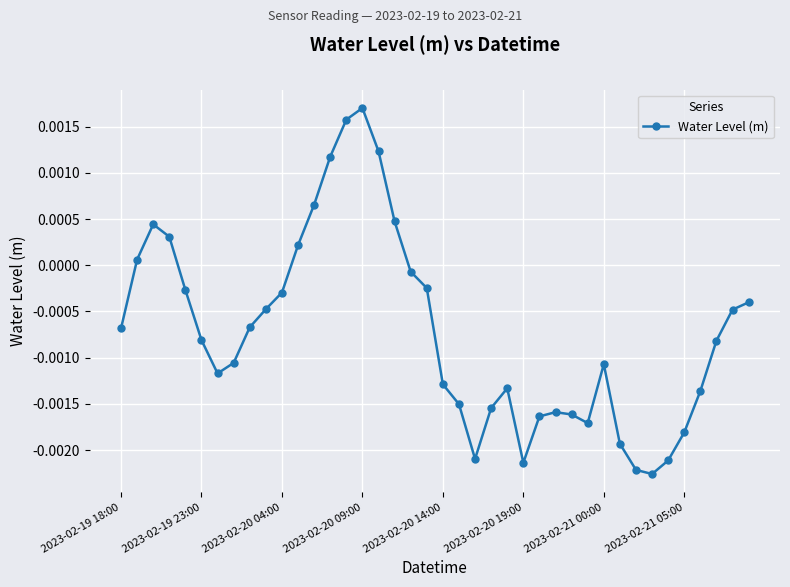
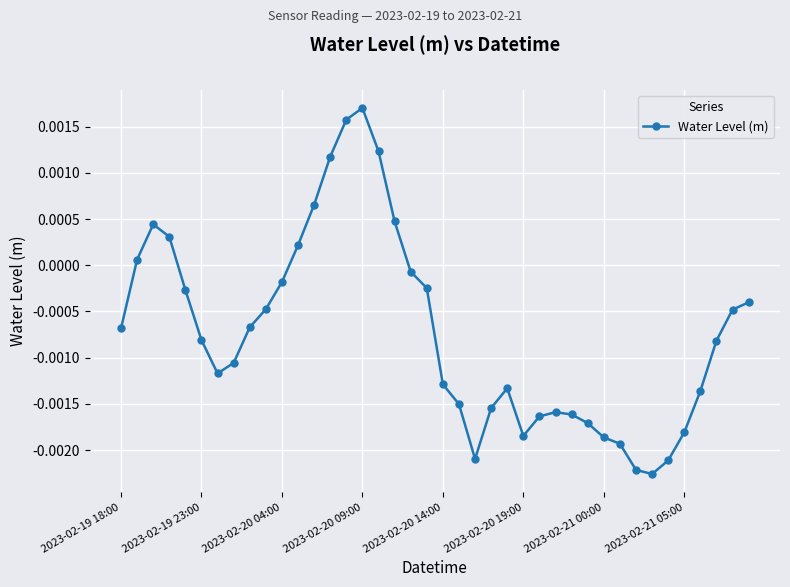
2023-02-20 04:00: -0.0003 -> -0.0002
2023-02-20 19:00: -0.0021 -> -0.0018
2023-02-21 00:00: -0.0011 -> -0.0019
